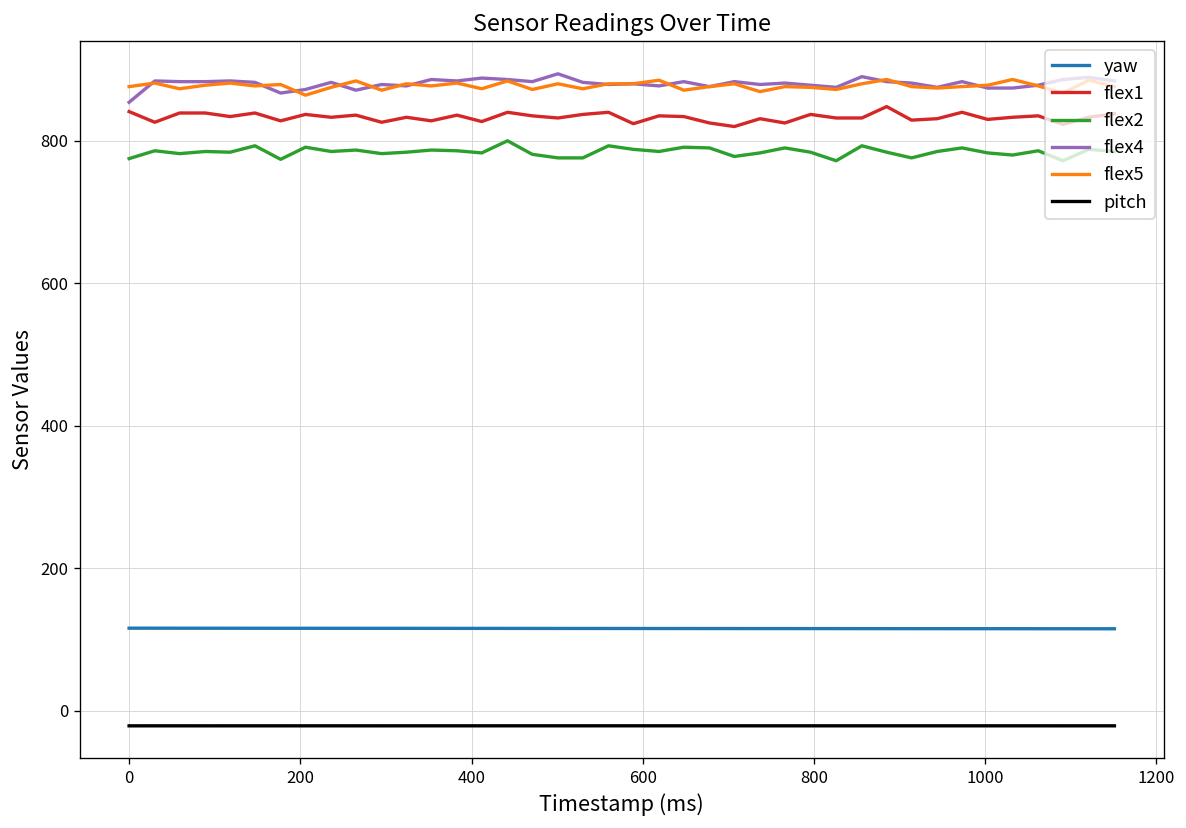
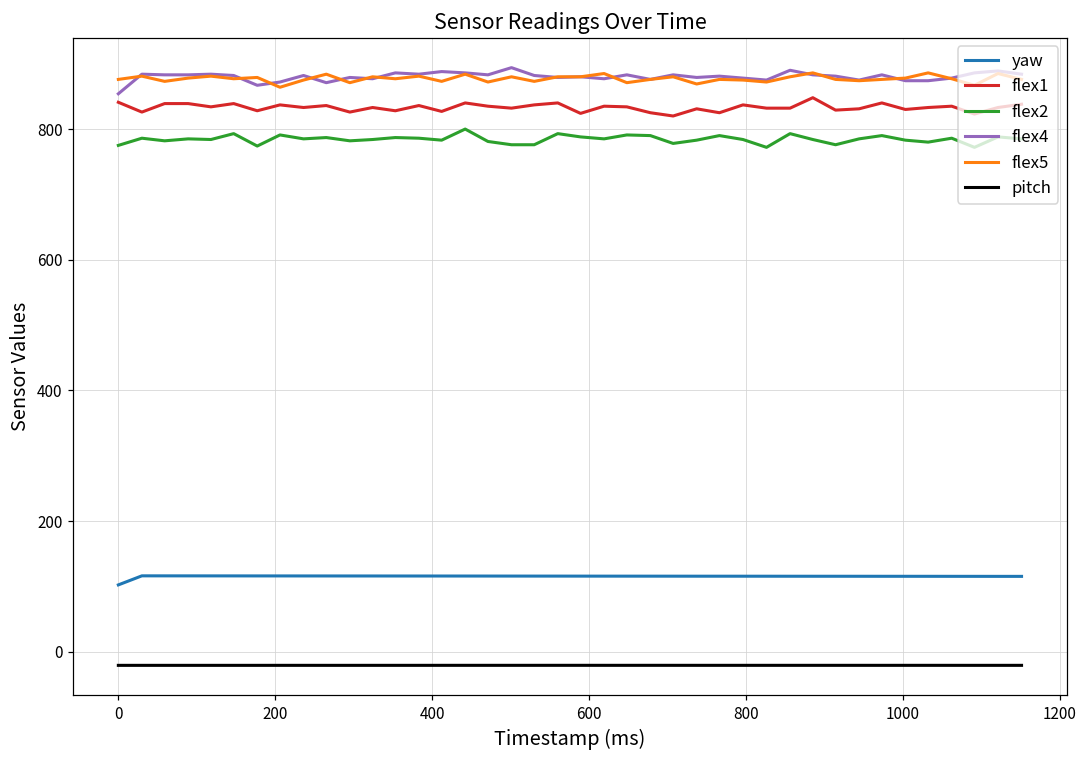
yaw, 0: 120 -> 100
